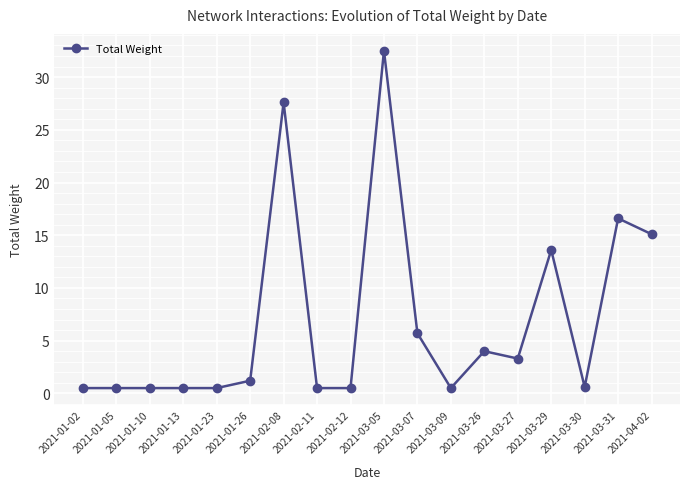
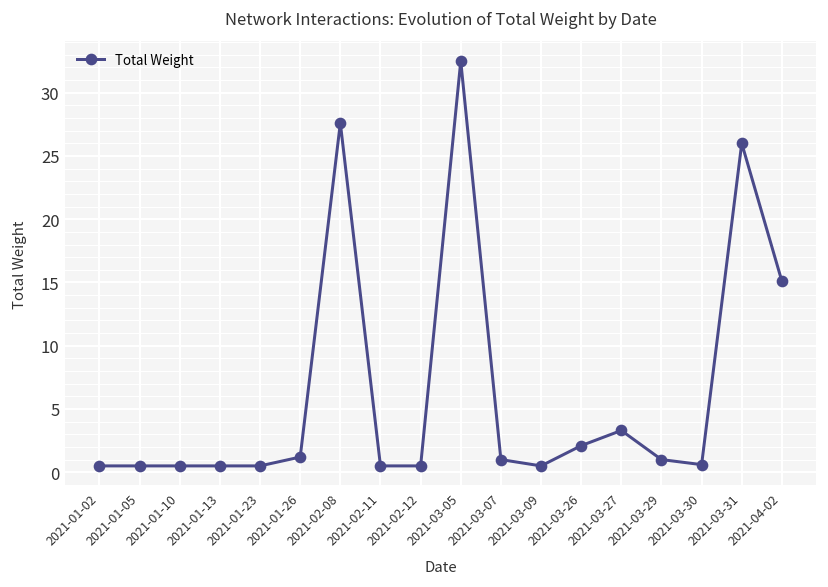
2021-03-07: 5.7 -> 1.0
2021-03-26: 4.0 -> 2.1
2021-03-29: 13.6 -> 1.0
2021-03-31: 16.6 -> 26.0
